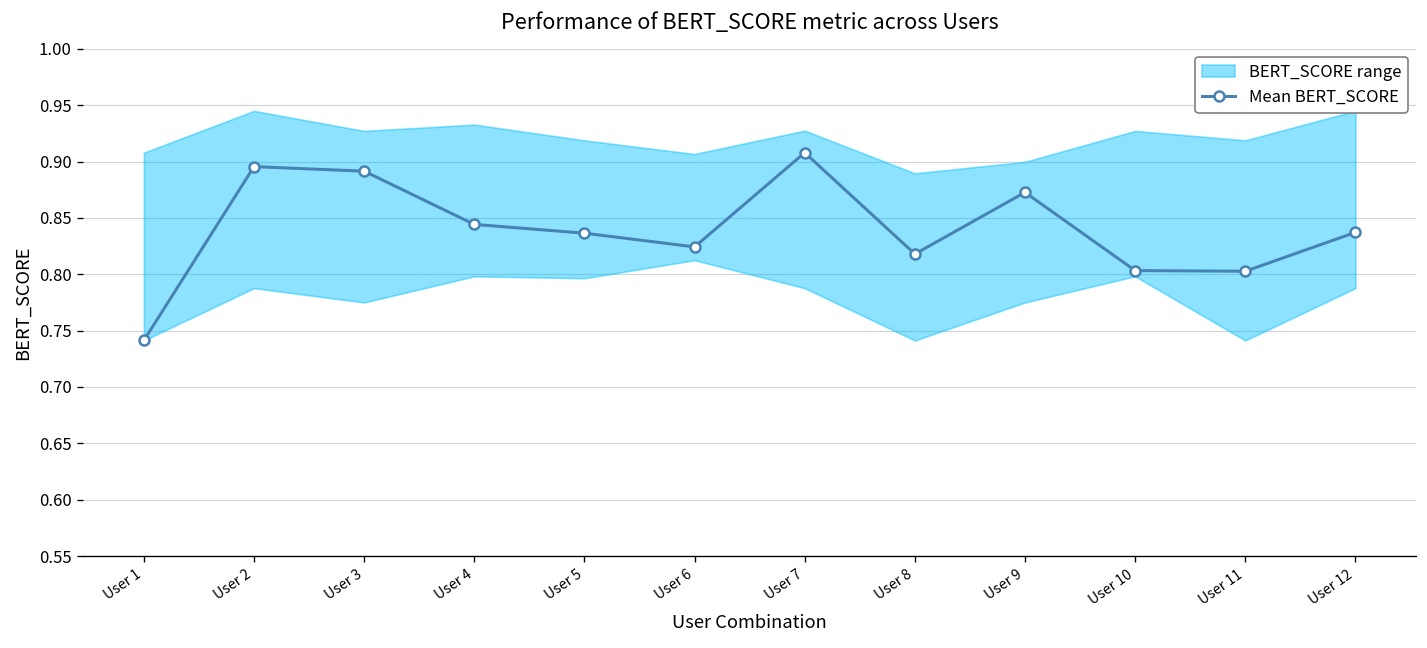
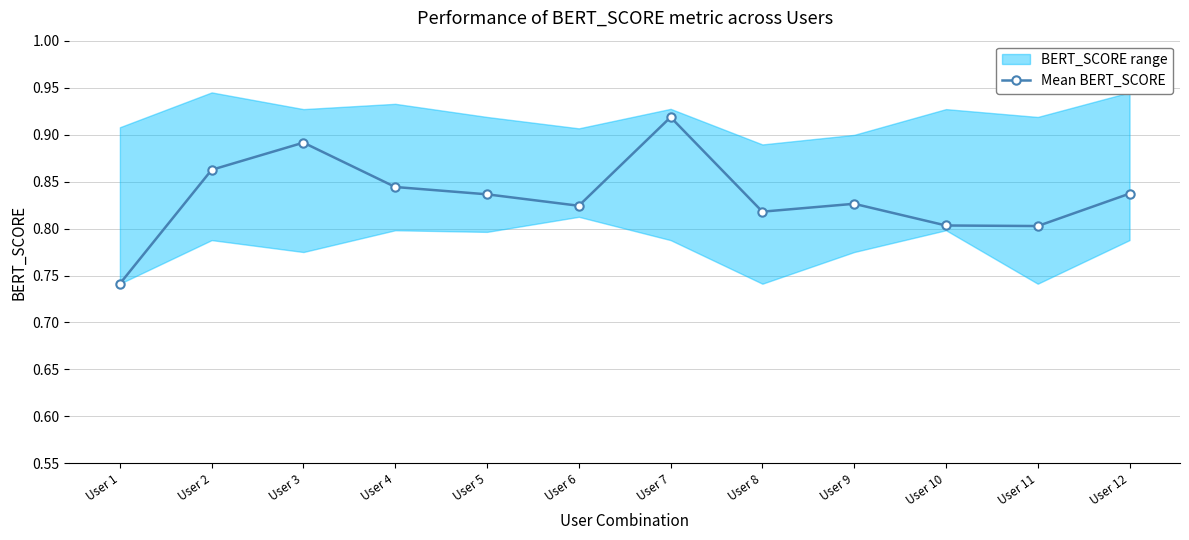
Mean BERT_SCORE, User 2: 0.90 -> 0.86
Mean BERT_SCORE, User 7: 0.91 -> 0.92
Mean BERT_SCORE, User 9: 0.87 -> 0.83
